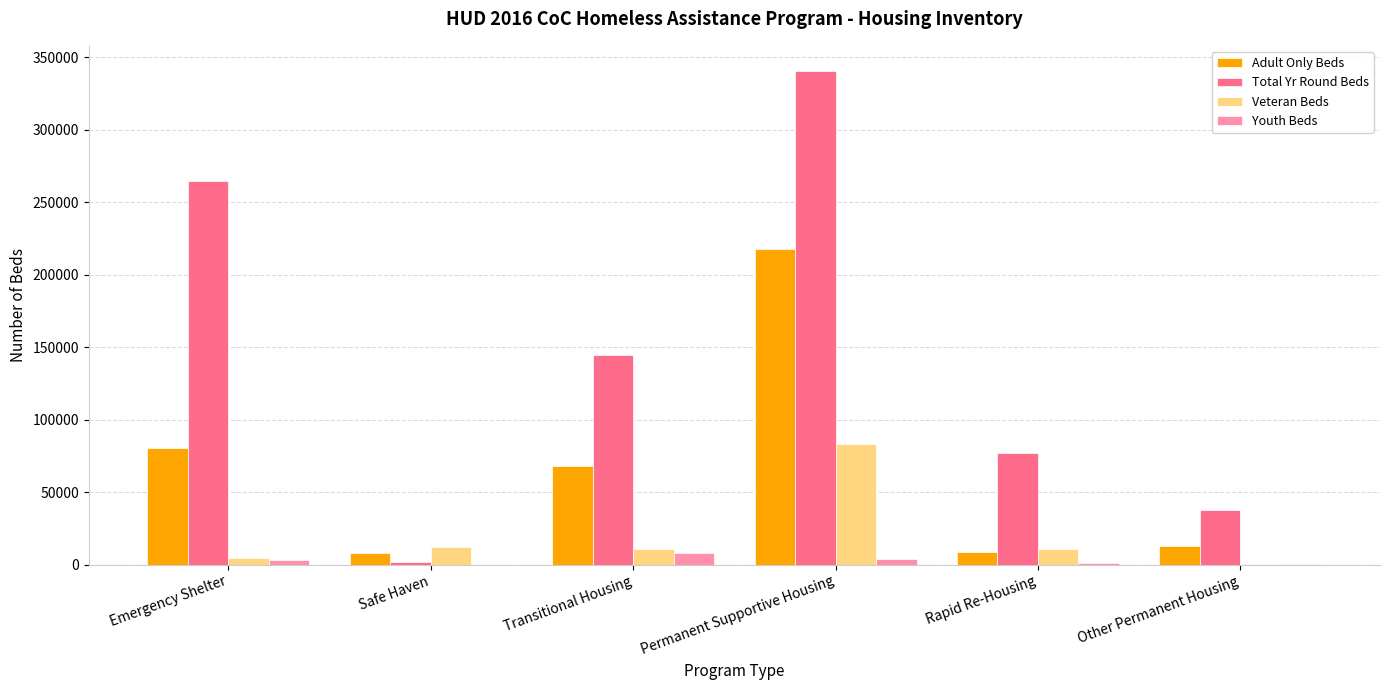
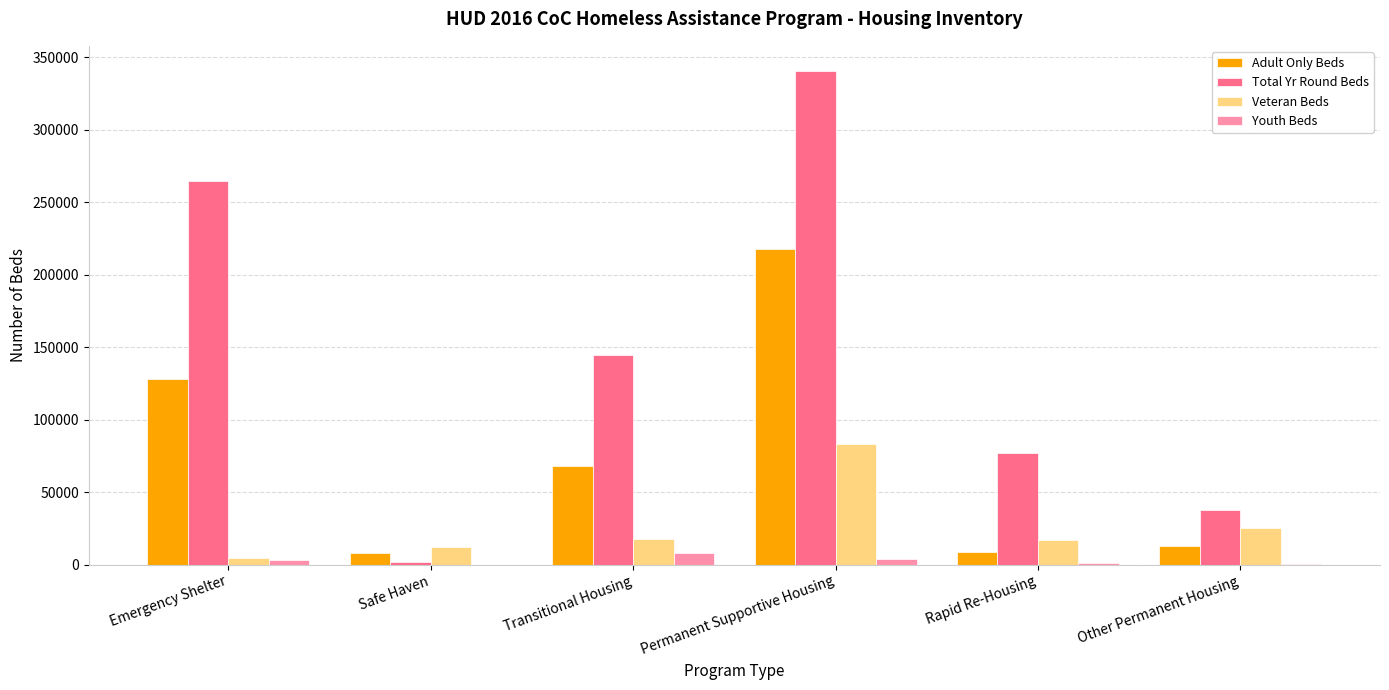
Adult Only Beds, Emergency Shelter: 81000 -> 128000
Veteran Beds, Transitional Housing: 11000 -> 18000
Veteran Beds, Rapid Re-Housing: 11000 -> 17000
Veteran Beds, Other Permanent Housing: 1000 -> 25000
